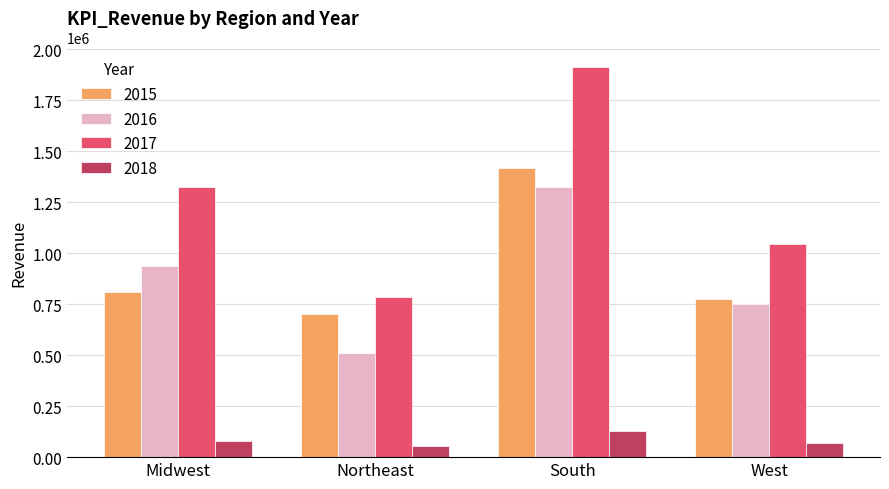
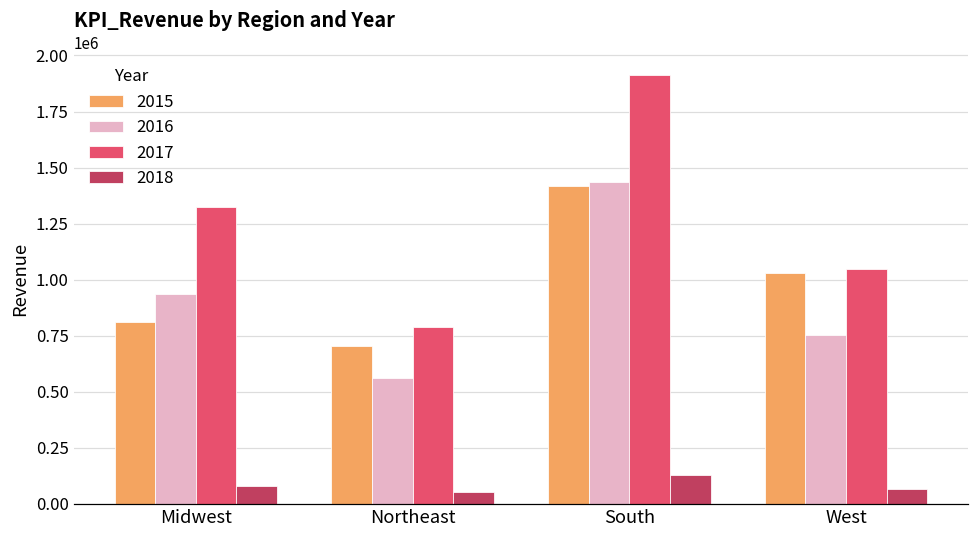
2016, Northeast: 510000 -> 560000
2016, South: 1330000 -> 1440000
2015, West: 780000 -> 1030000
